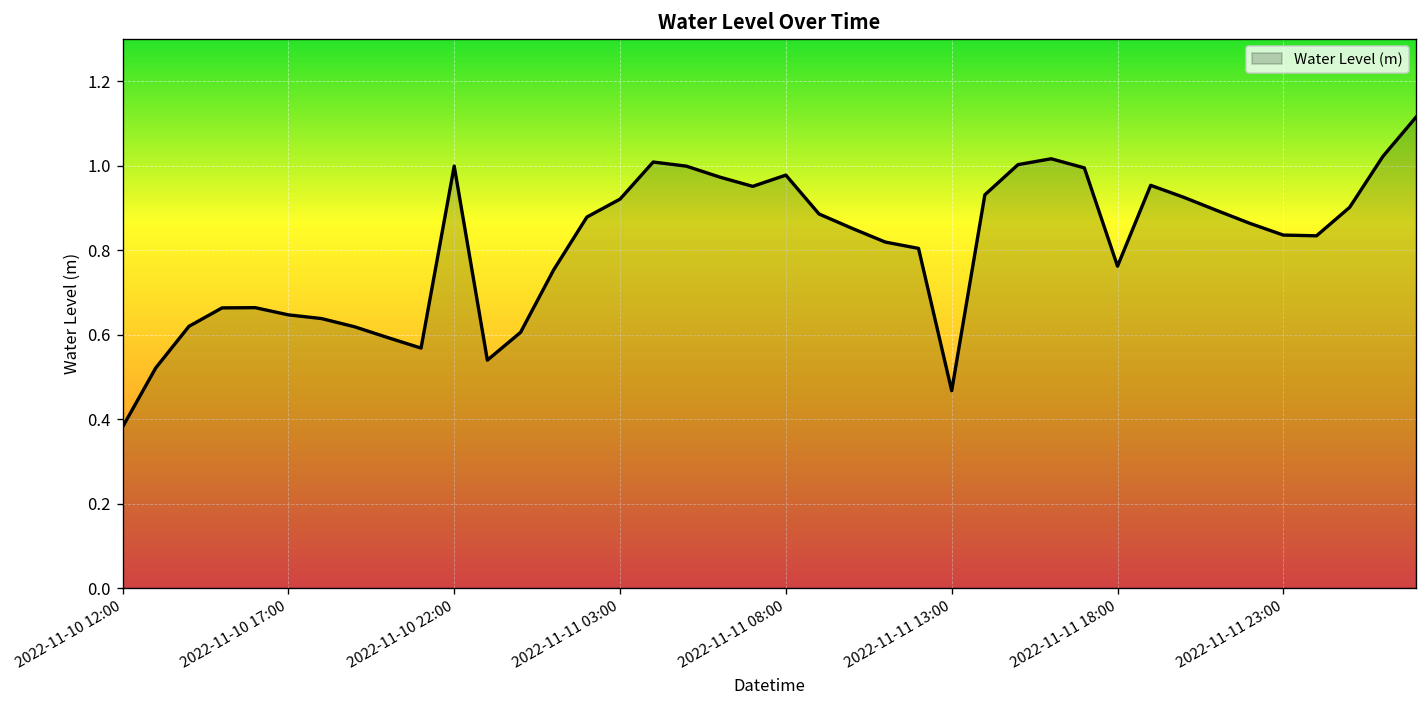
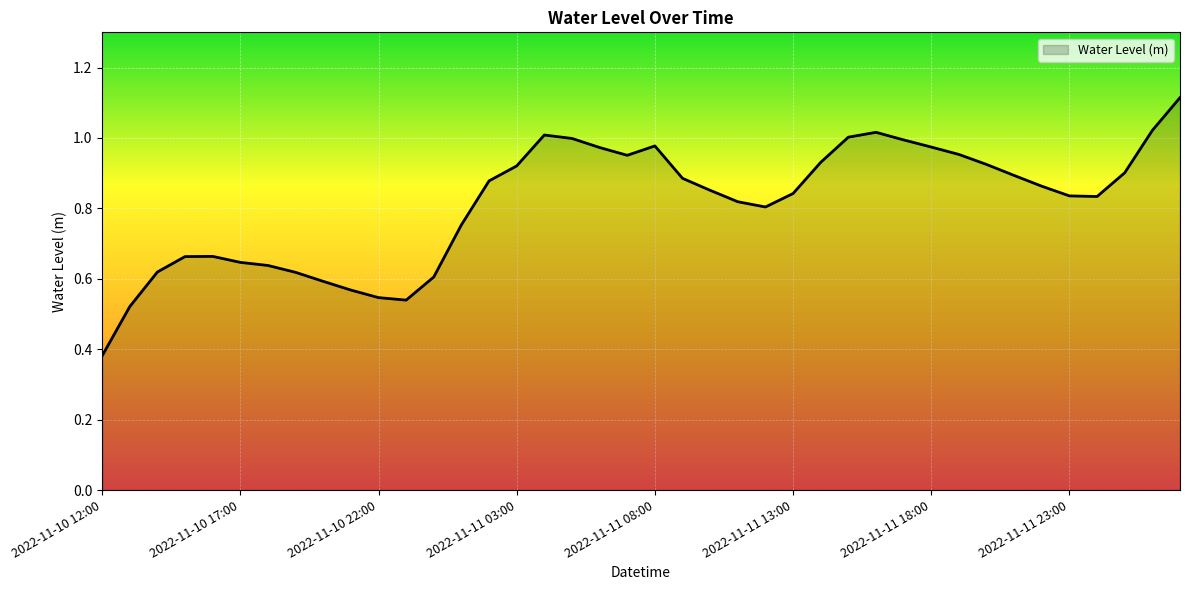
2022-11-10 22:00: 1.00 -> 0.55
2022-11-11 13:00: 0.47 -> 0.84
2022-11-11 18:00: 0.76 -> 0.97
